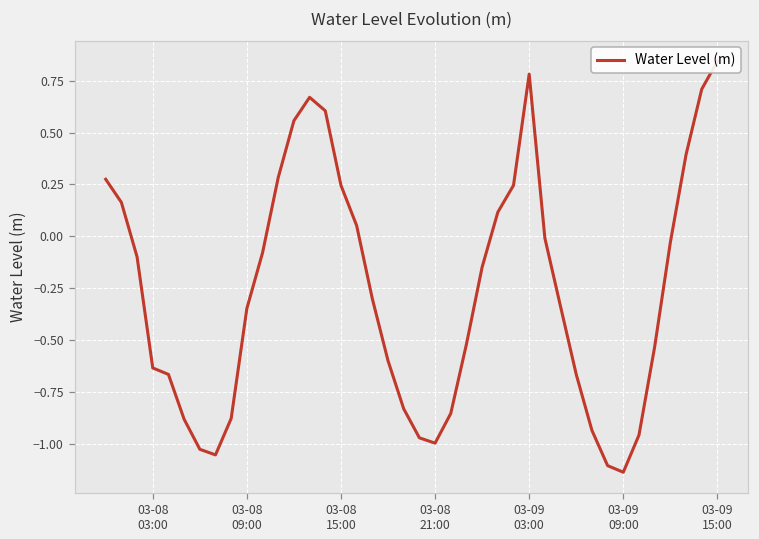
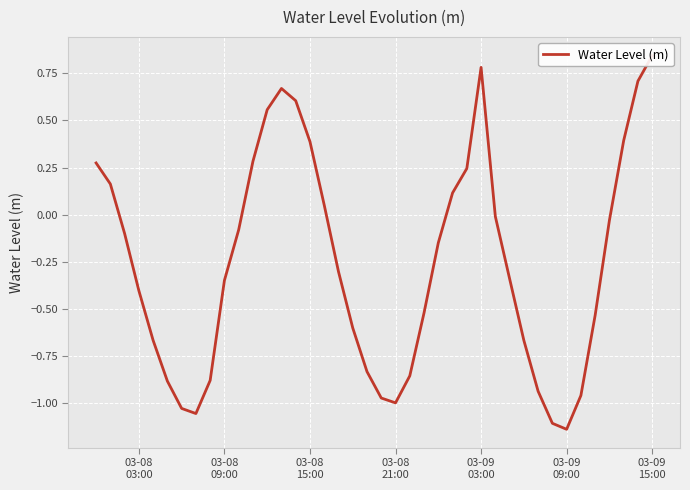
03-08 03:00: -0.64 -> -0.40
03-08 15:00: 0.25 -> 0.39
